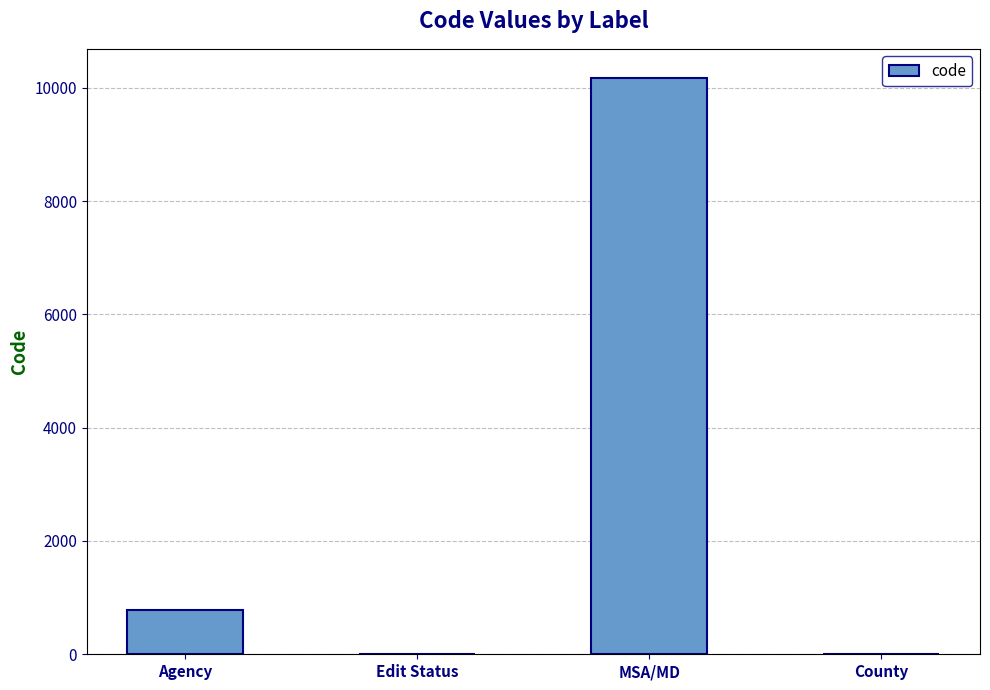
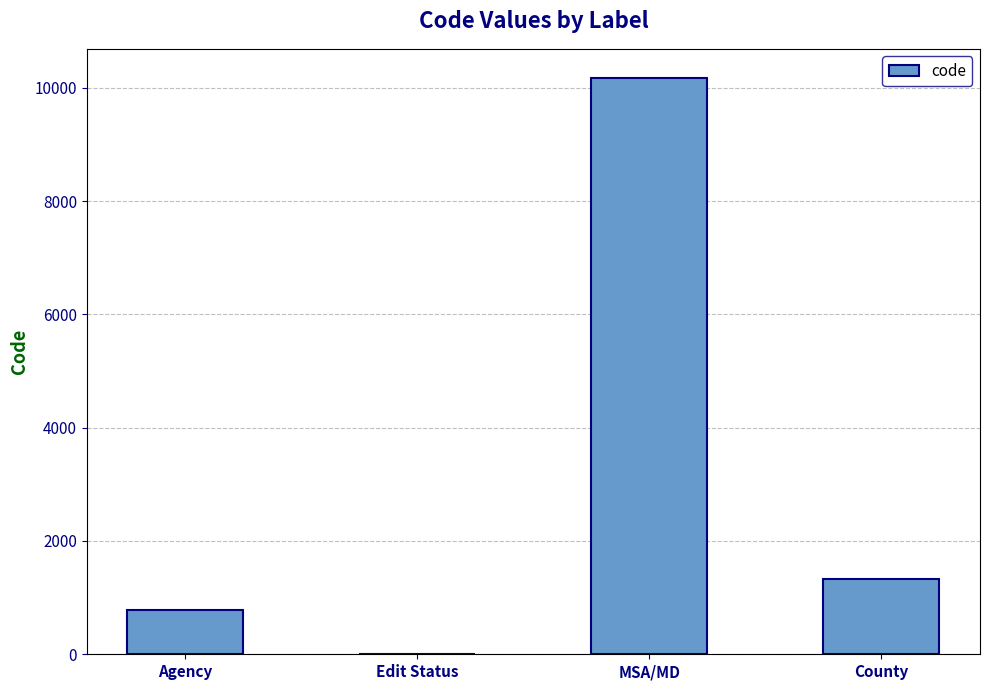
County: 0 -> 1300
